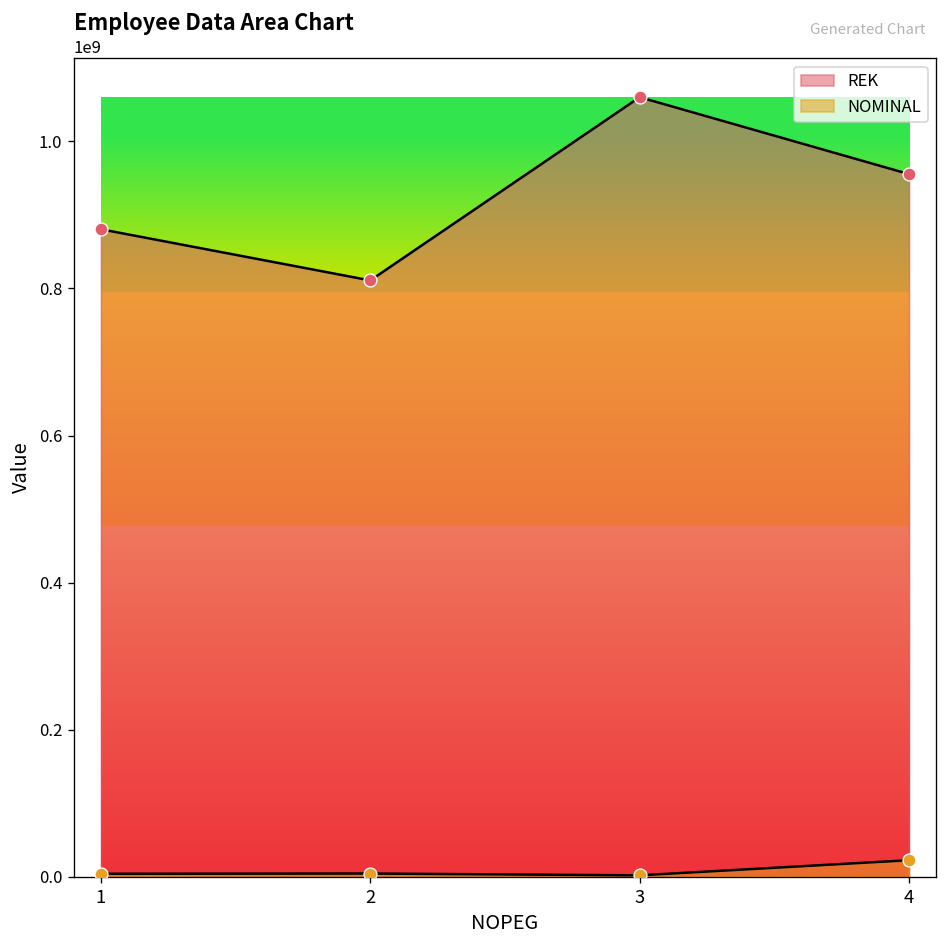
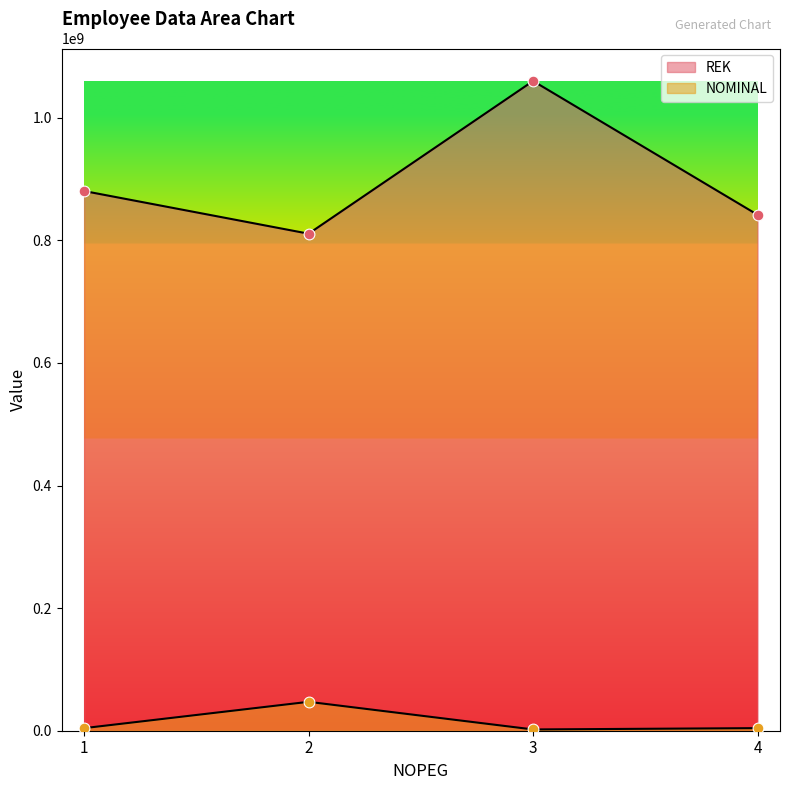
NOMINAL, 2: 0 -> 50000000
REK, 4: 960000000 -> 840000000
NOMINAL, 4: 20000000 -> 0
